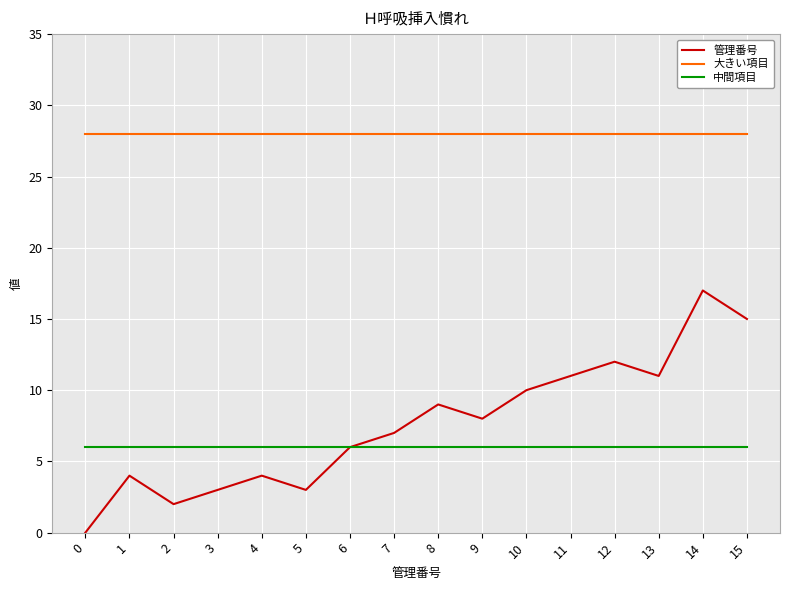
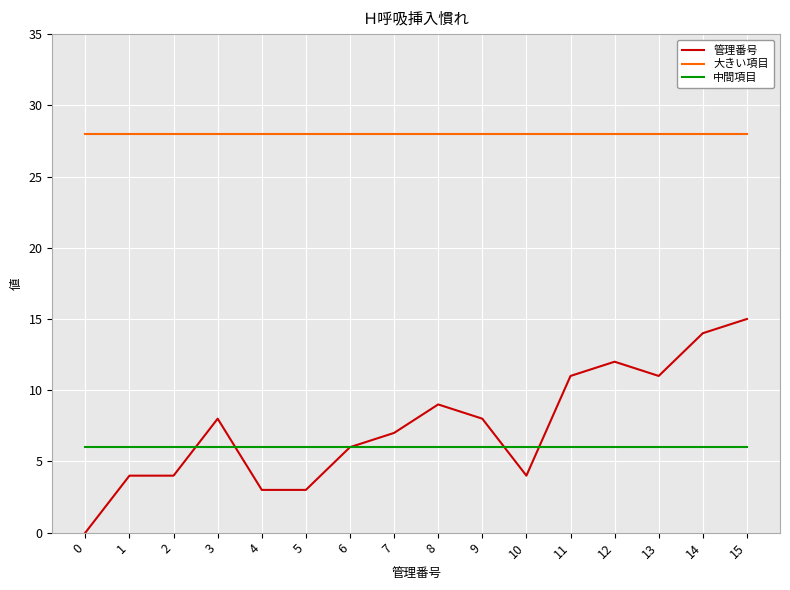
管理番号, 2: 2 -> 4
管理番号, 3: 3 -> 8
管理番号, 4: 4 -> 3
管理番号, 10: 10 -> 4
管理番号, 14: 17 -> 14
